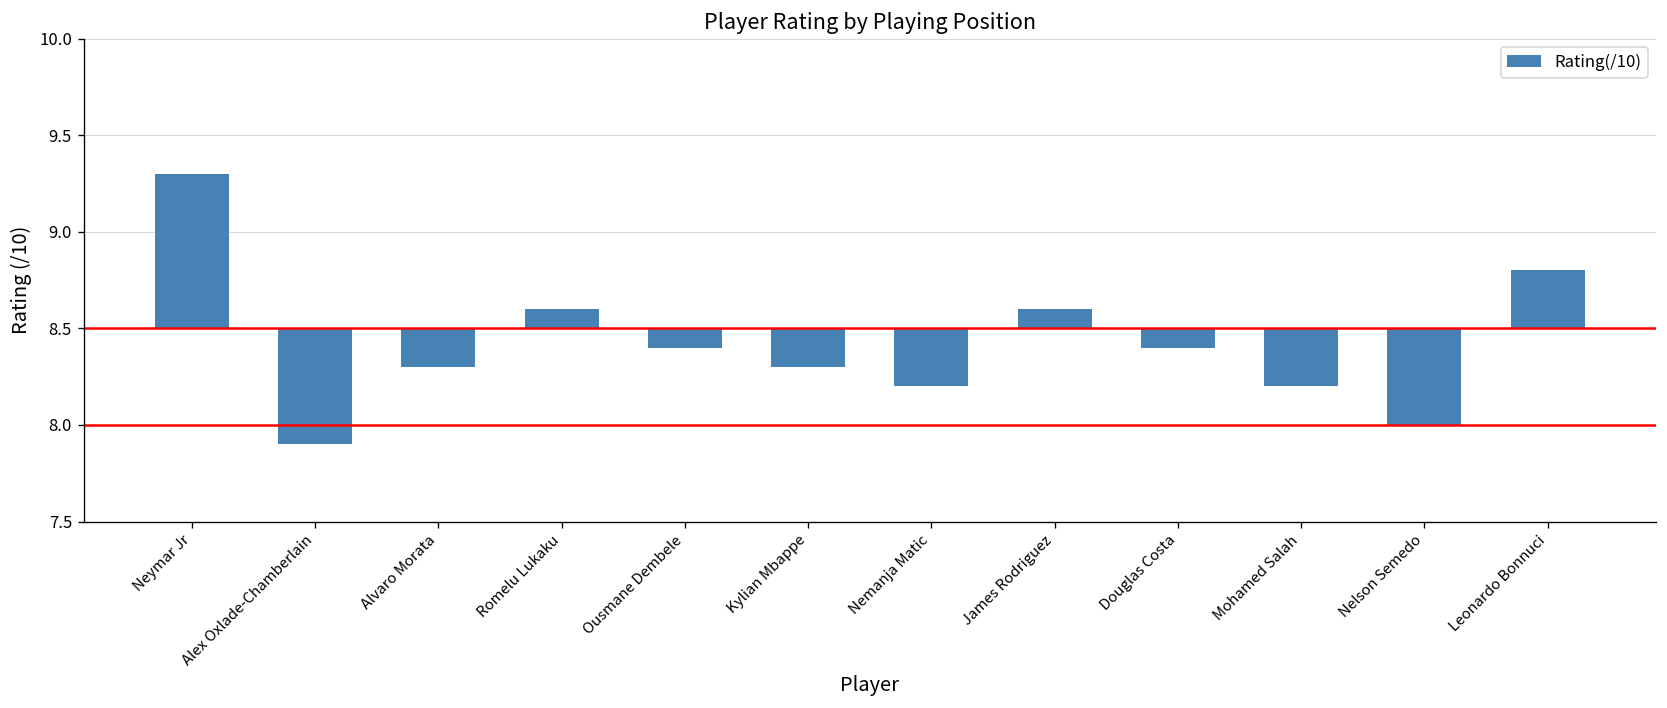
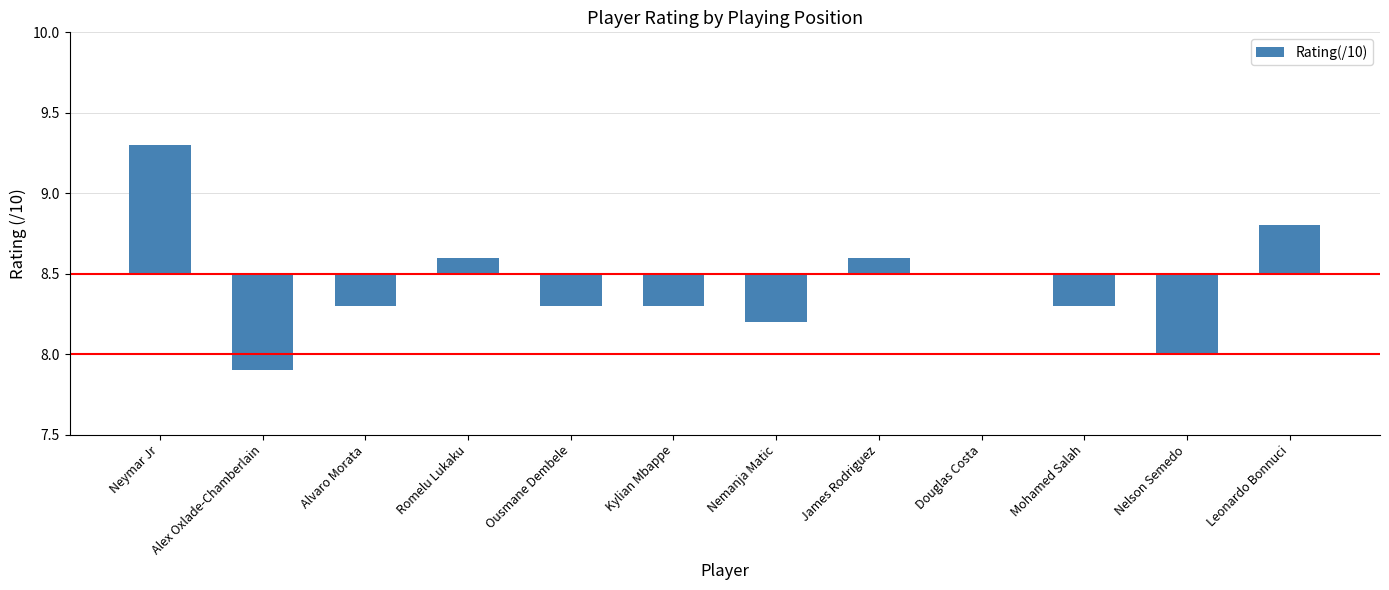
Ousmane Dembele: 8.4 -> 8.3
Douglas Costa: 8.4 -> 8.5
Mohamed Salah: 8.2 -> 8.3
